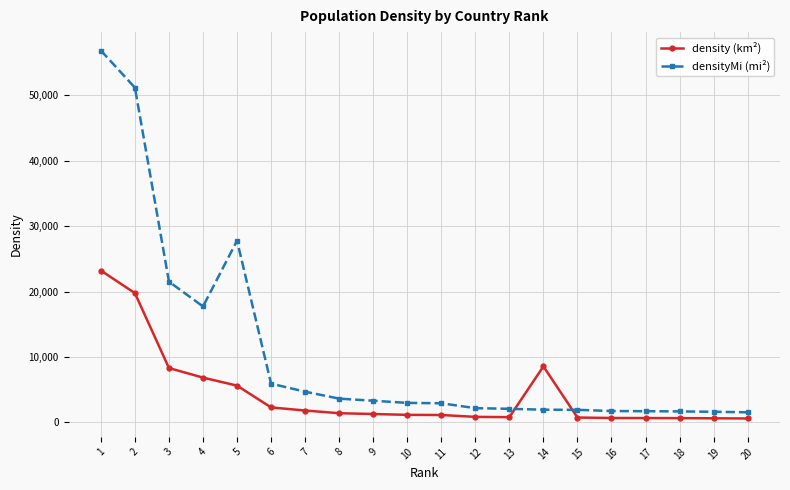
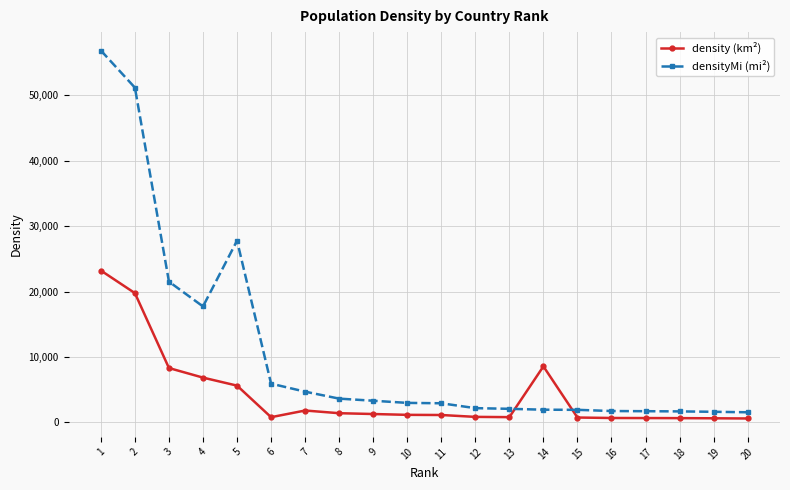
density (km²), 6: 2,000 -> 1,000
